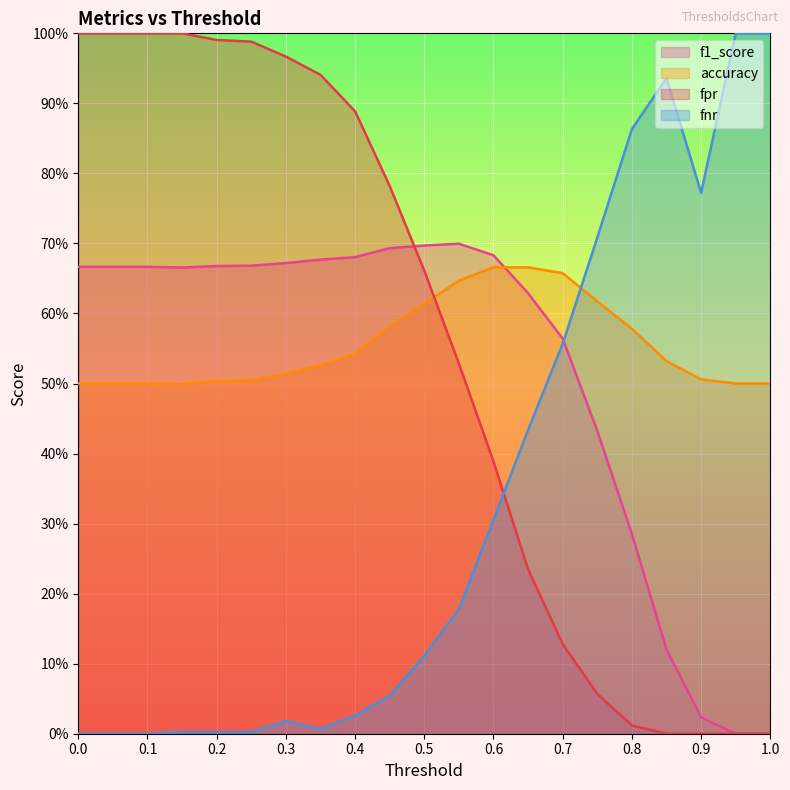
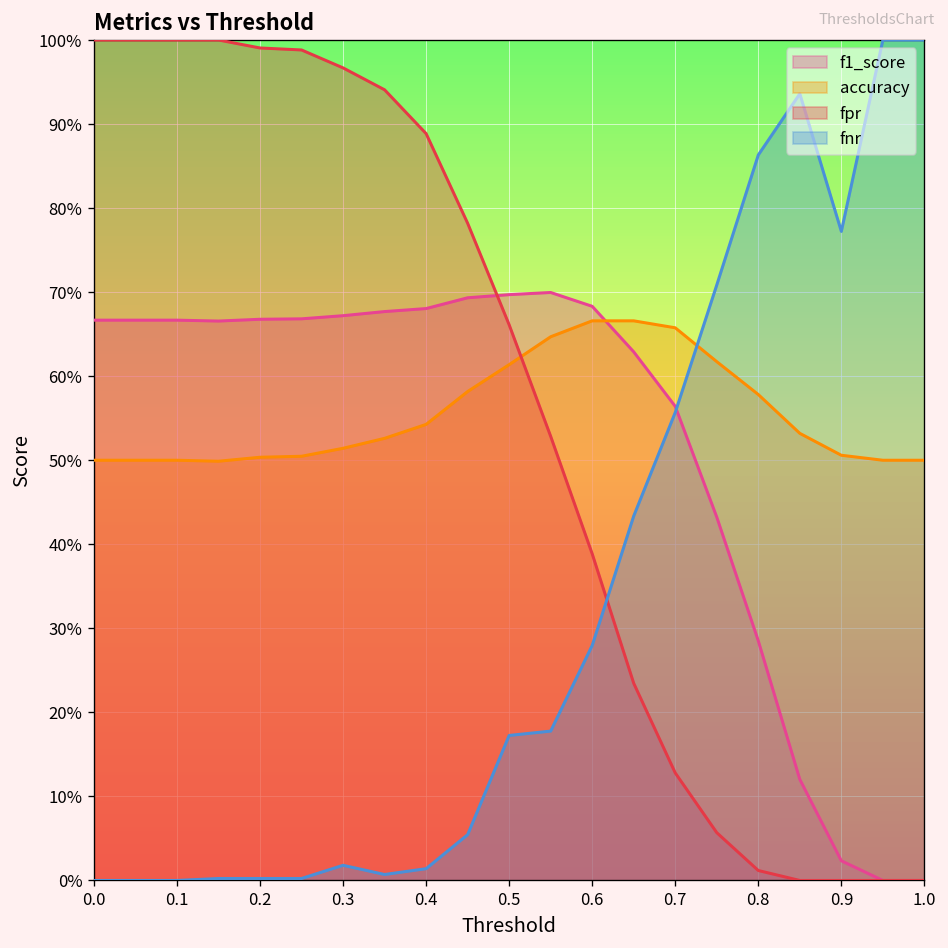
fnr, 0.4: 3% -> 1%
fnr, 0.5: 11% -> 17%
fnr, 0.6: 31% -> 28%
